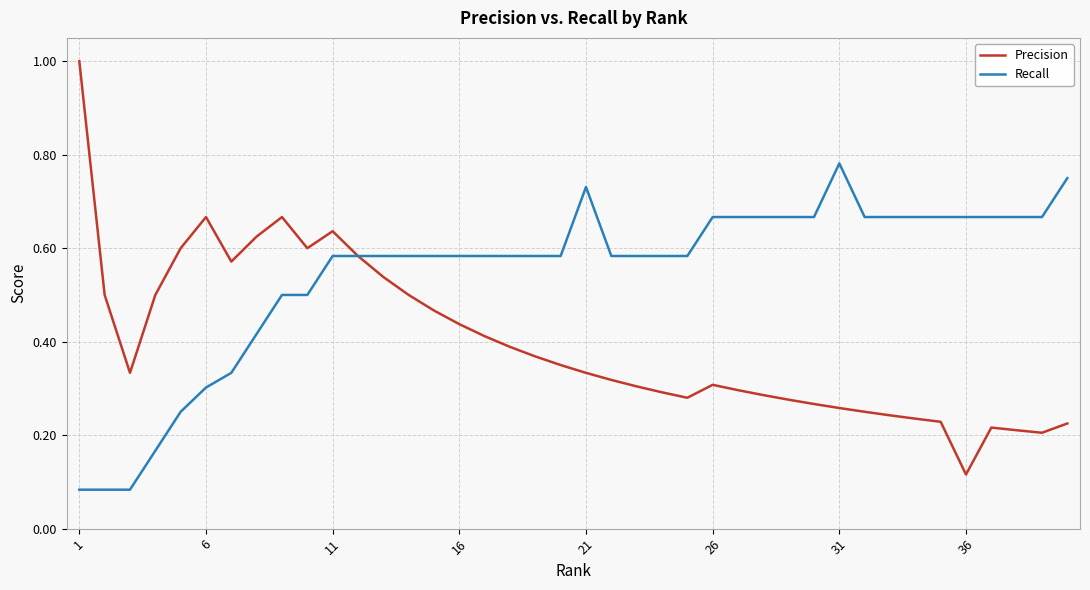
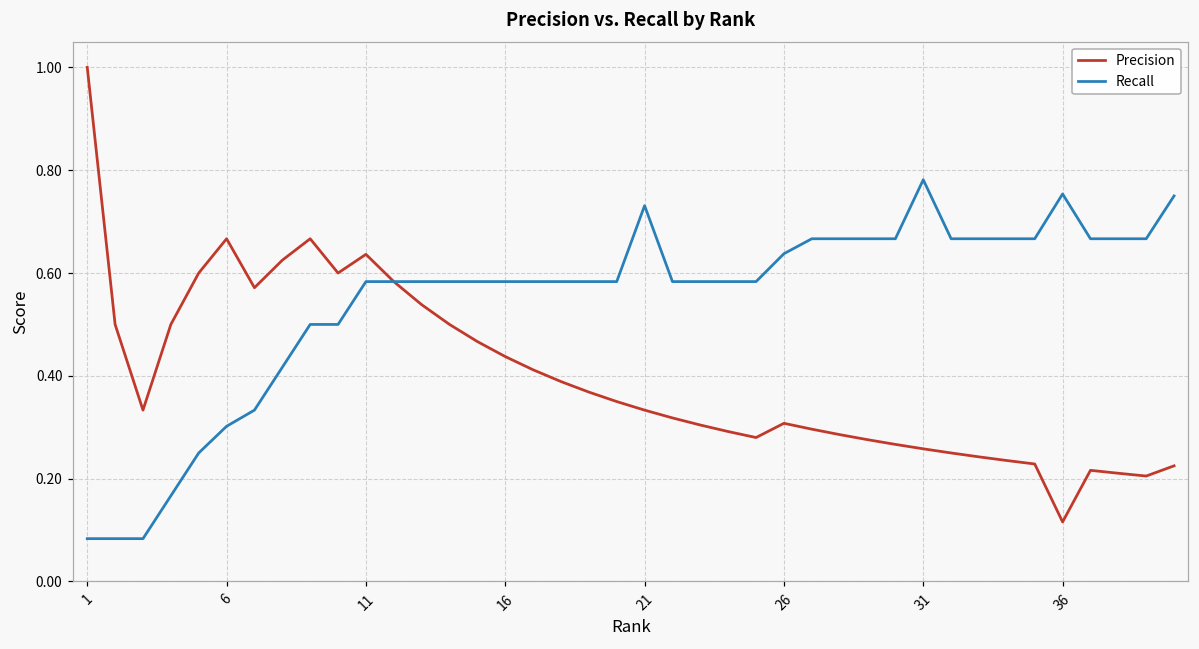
Recall, 26: 0.67 -> 0.64
Recall, 36: 0.67 -> 0.75
